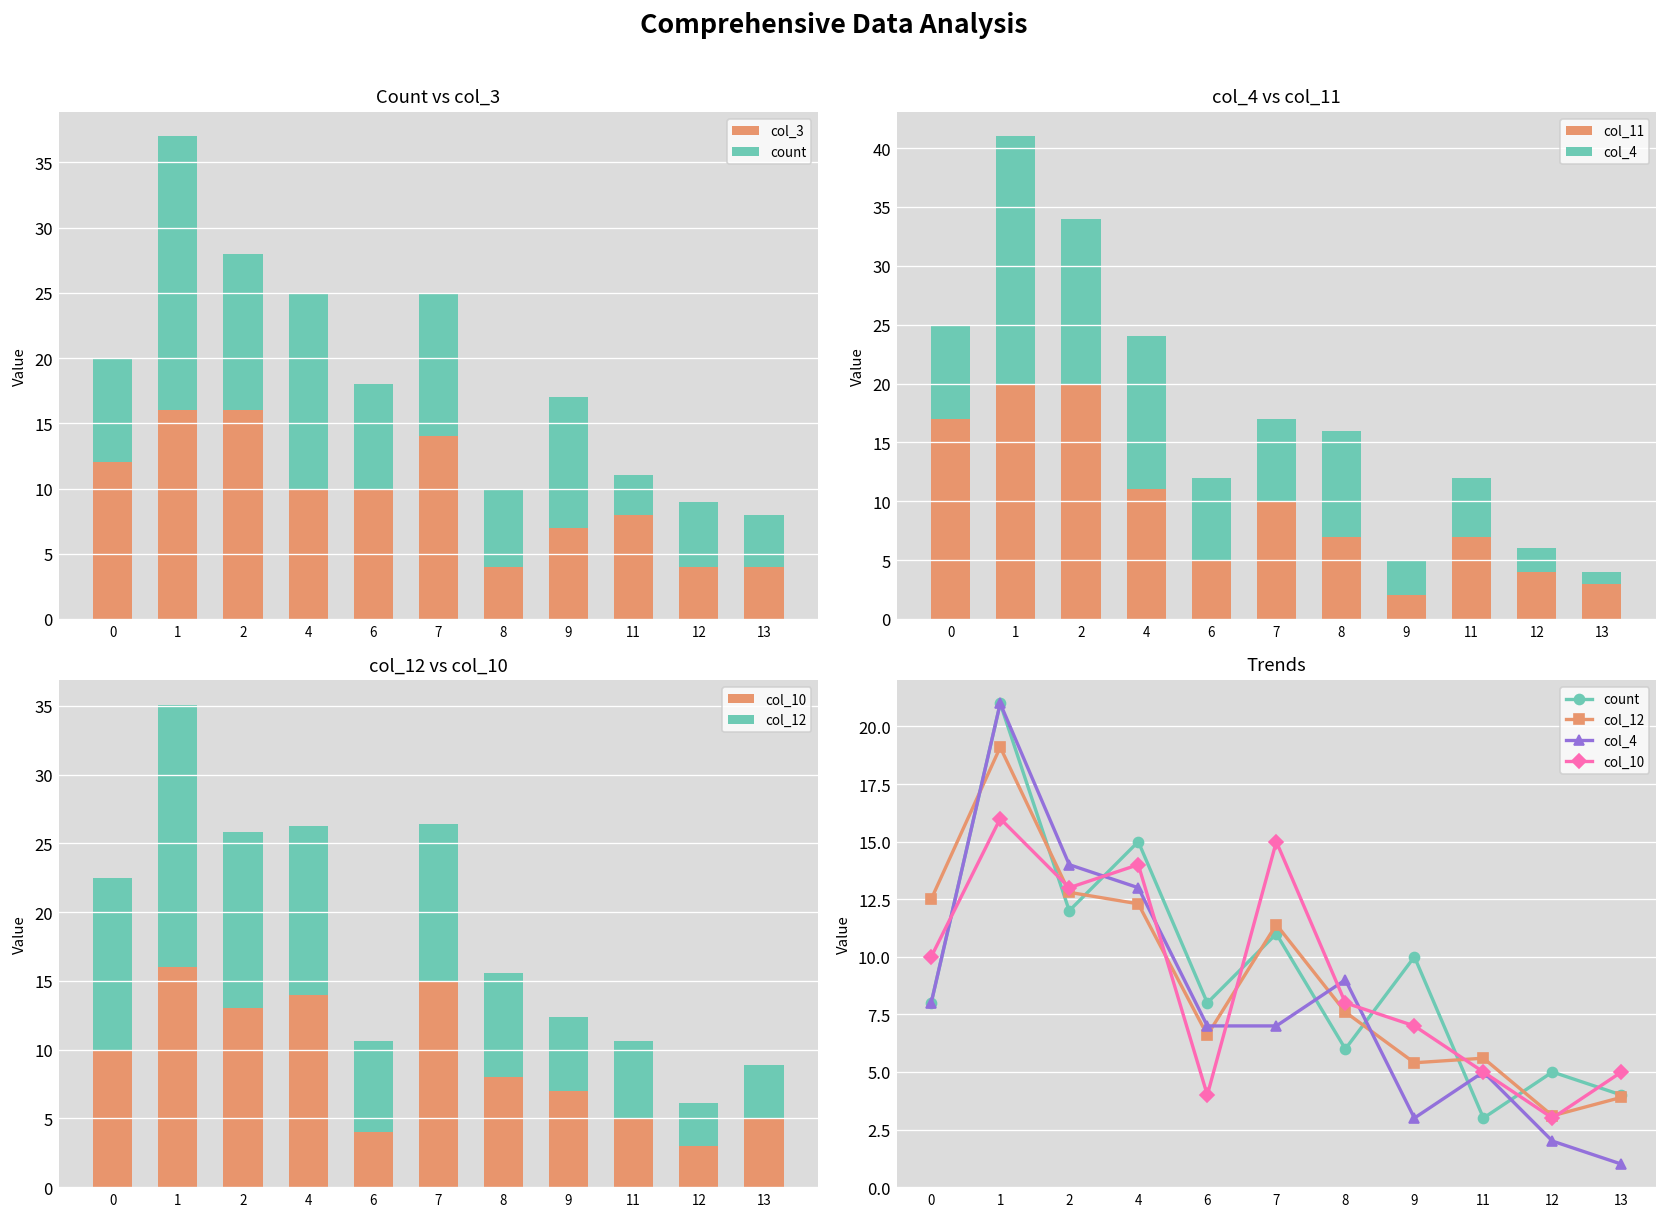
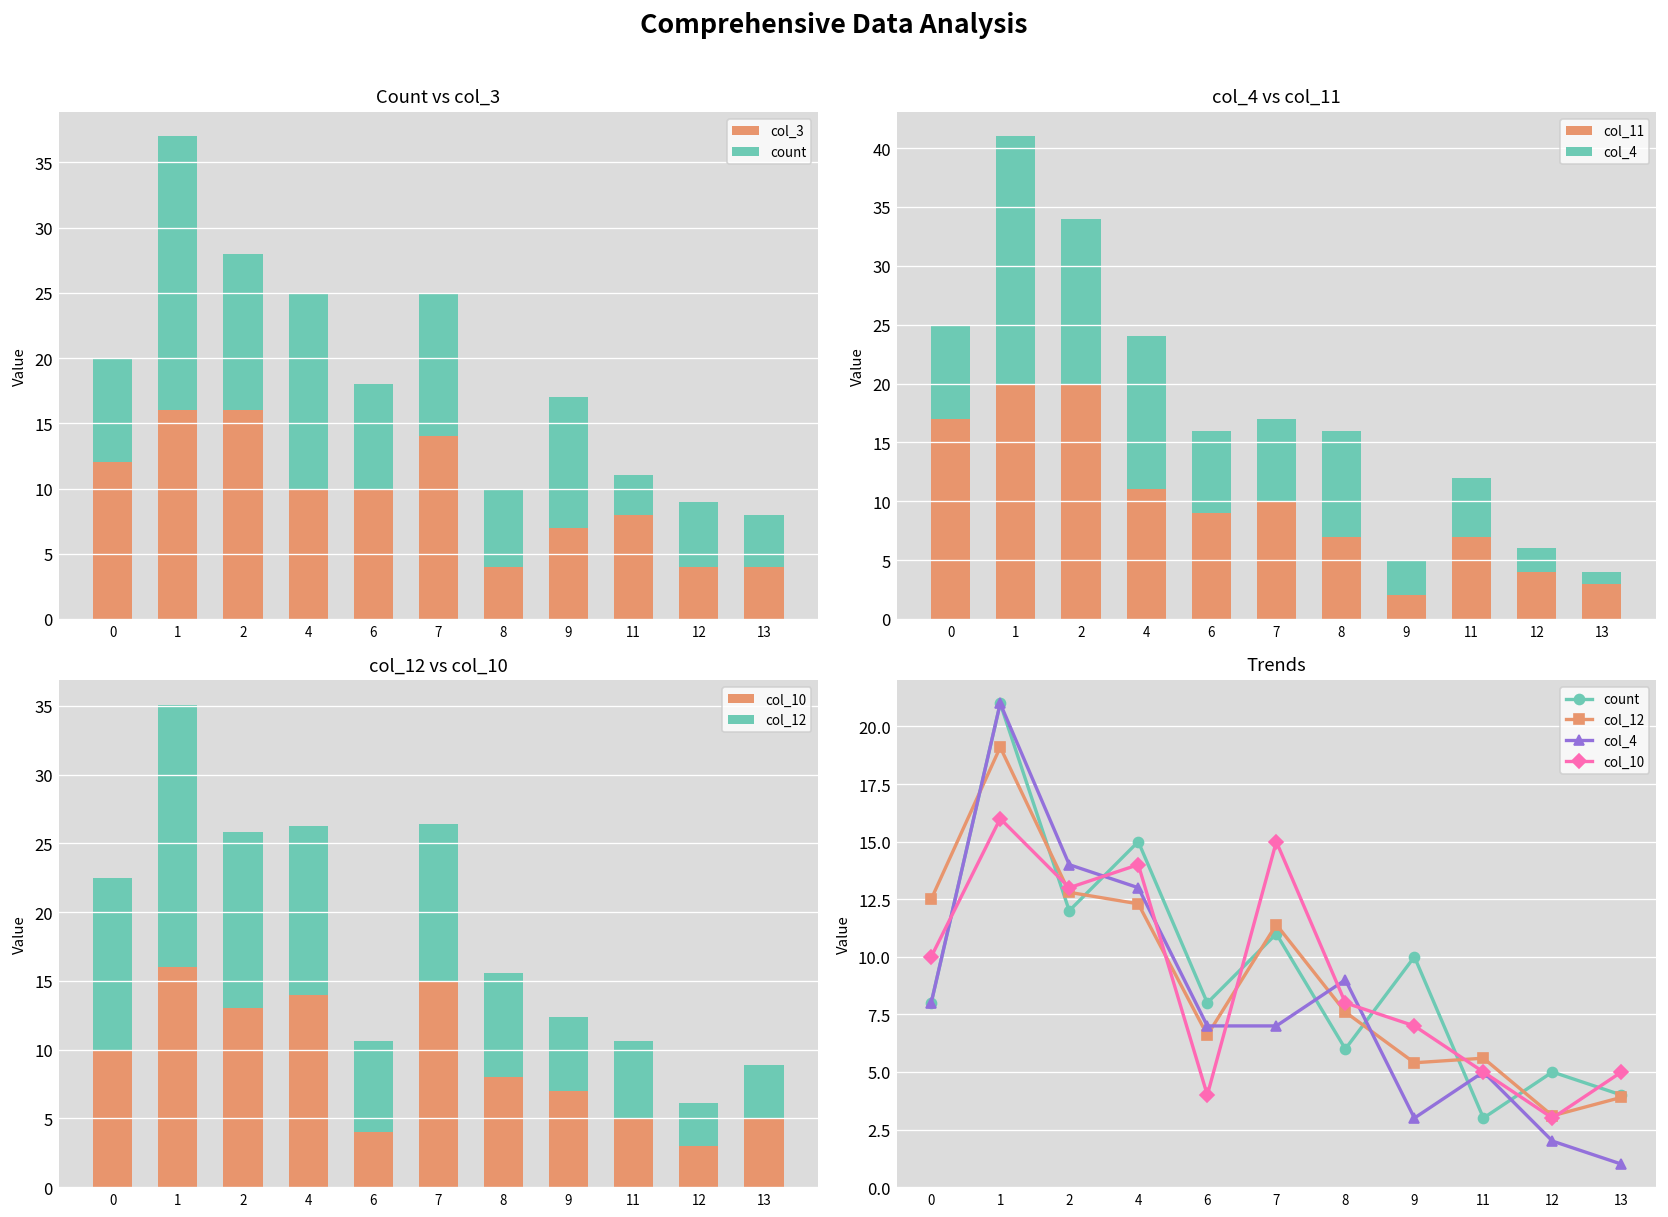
col_4 vs col_11, col_11, 6: 5 -> 9
